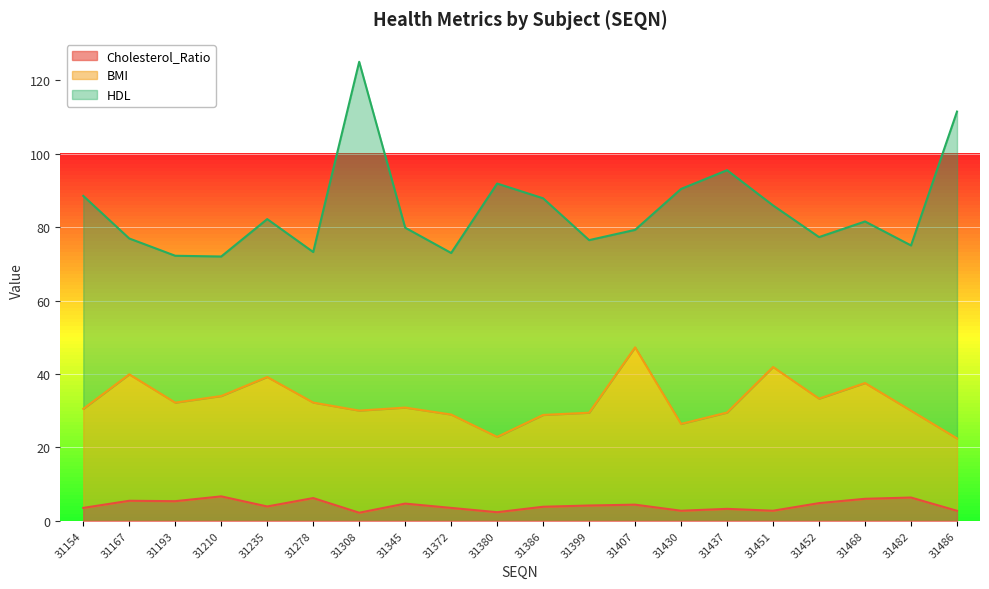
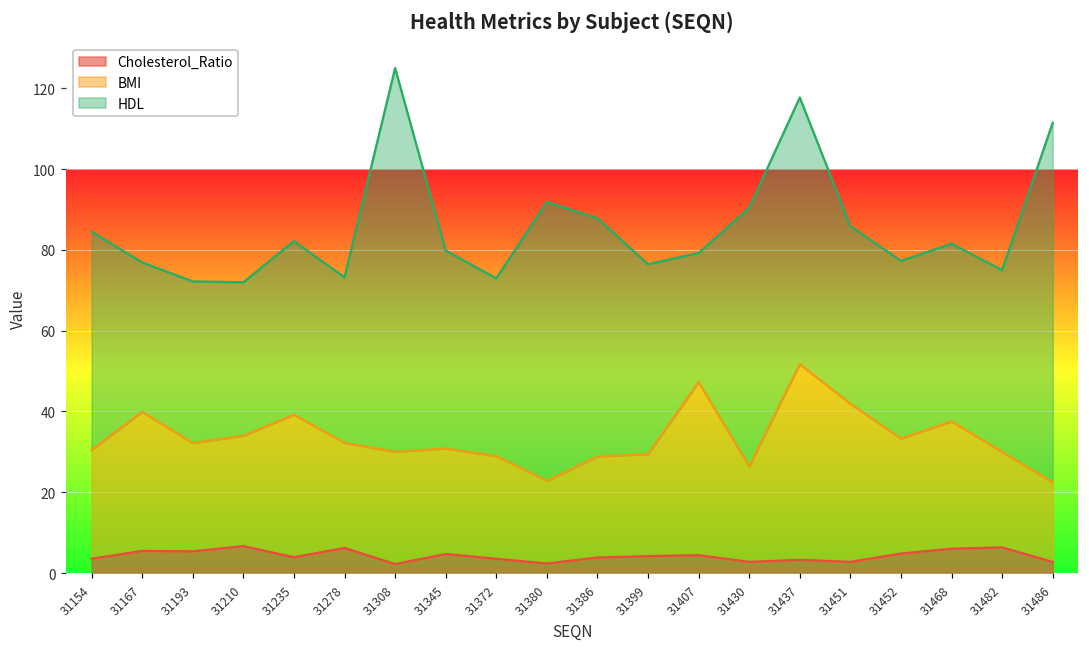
HDL, 31154: 58 -> 54
BMI, 31437: 26 -> 48
